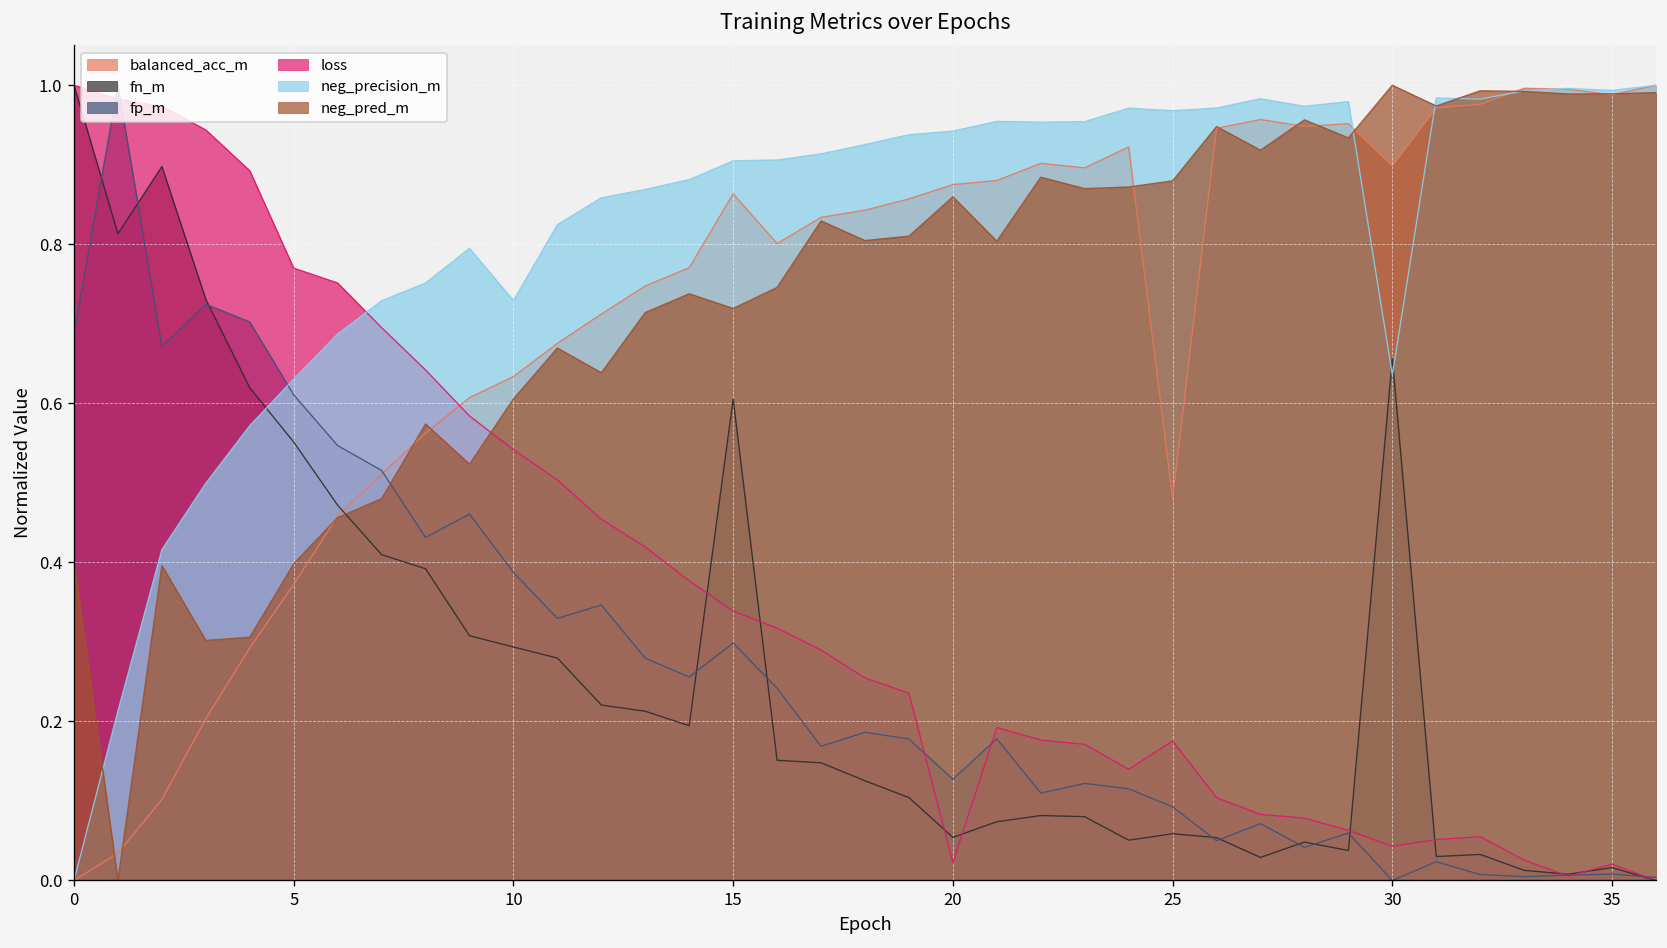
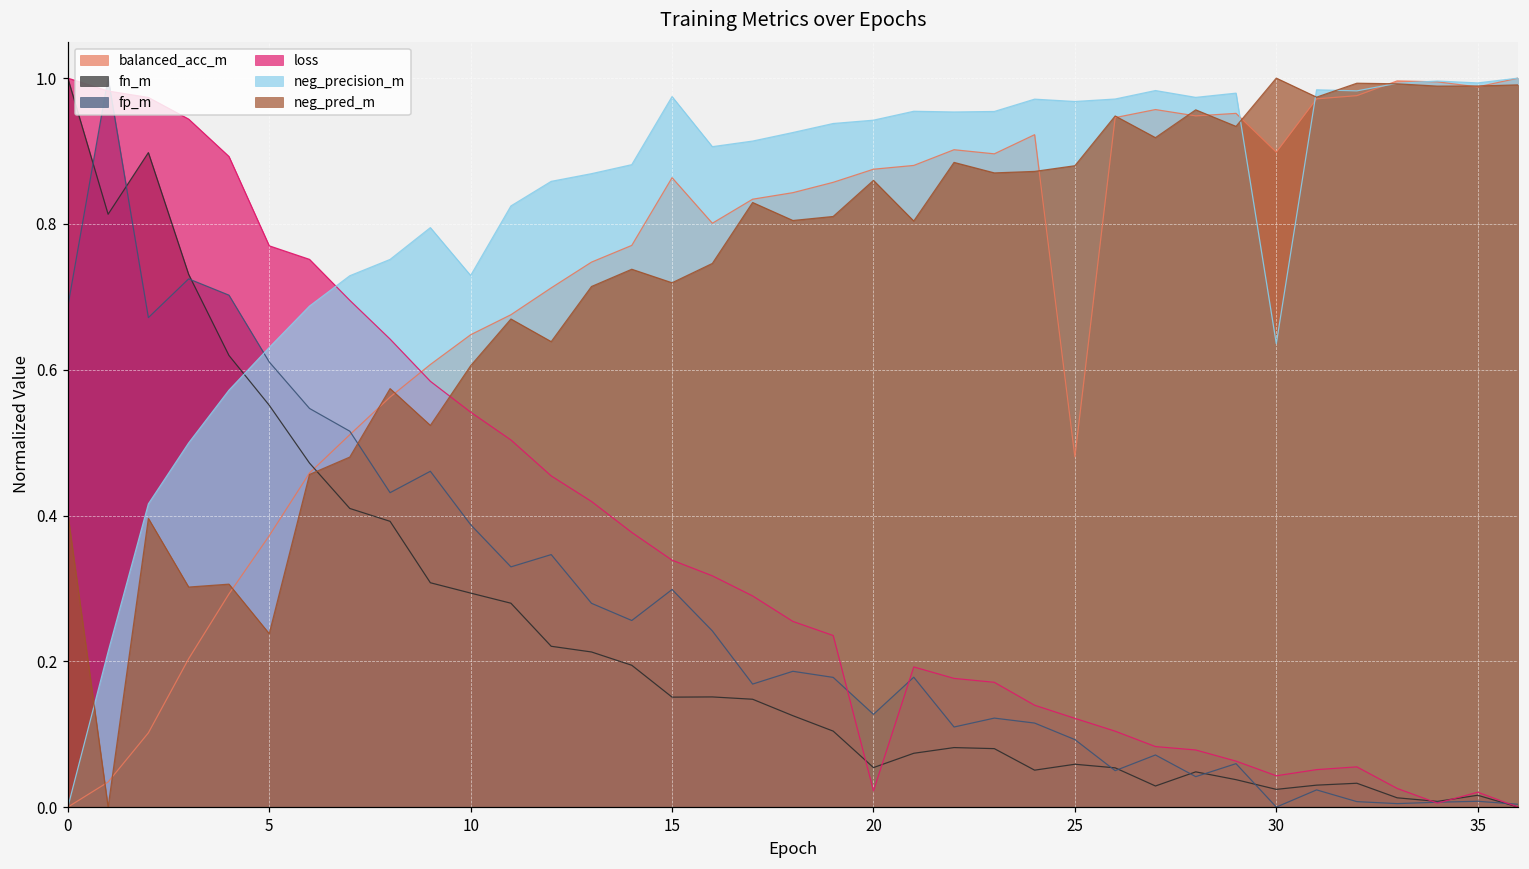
neg_pred_m, 5: 0.40 -> 0.24
balanced_acc_m, 10: 0.63 -> 0.65
fn_m, 15: 0.61 -> 0.15
neg_precision_m, 15: 0.90 -> 0.97
loss, 25: 0.18 -> 0.12
fn_m, 30: 0.66 -> 0.02
